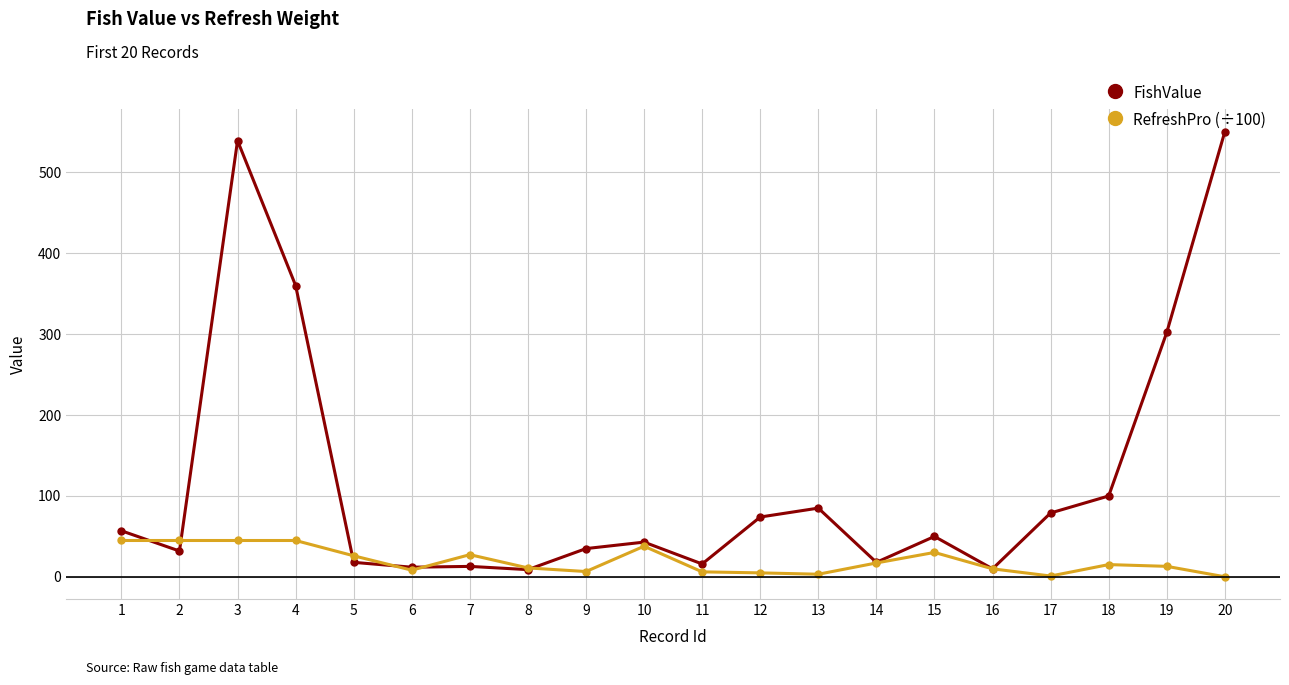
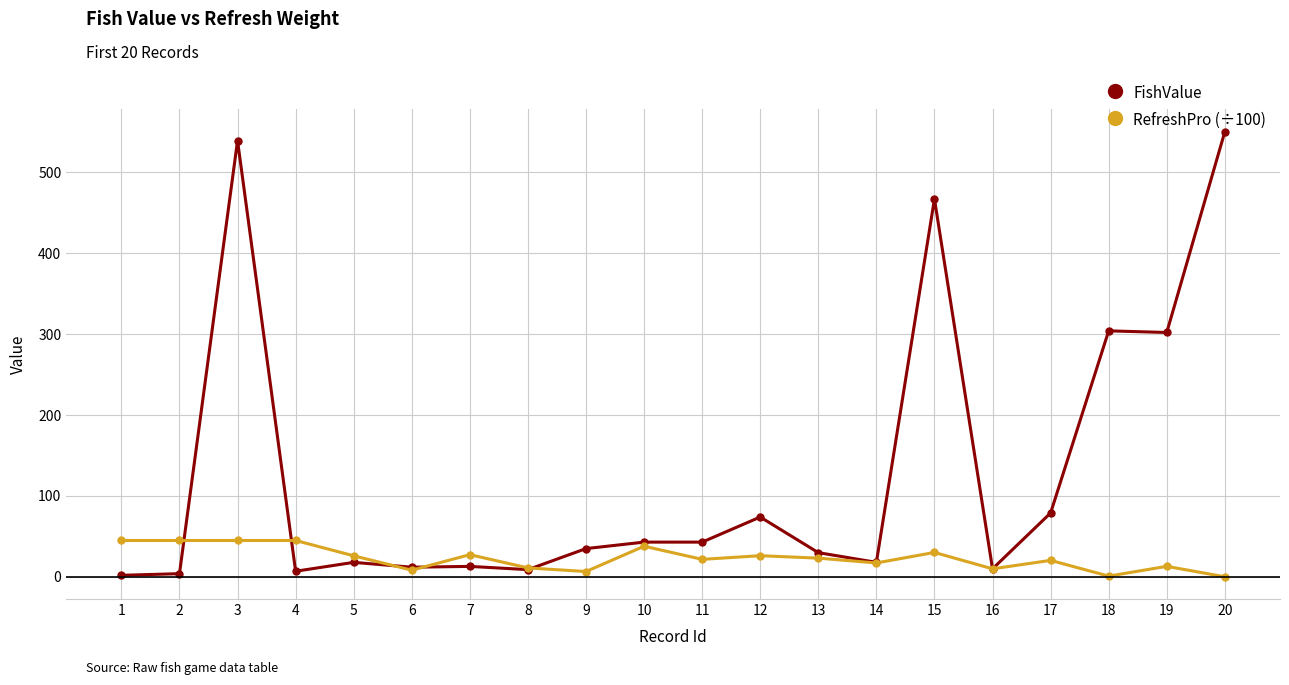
FishValue, 1: 60 -> 0
FishValue, 2: 30 -> 0
FishValue, 4: 360 -> 10
FishValue, 11: 20 -> 40
RefreshPro (÷100), 11: 10 -> 20
RefreshPro (÷100), 12: 10 -> 30
FishValue, 13: 90 -> 30
RefreshPro (÷100), 13: 0 -> 20
FishValue, 15: 50 -> 470
RefreshPro (÷100), 17: 0 -> 20
FishValue, 18: 100 -> 300
RefreshPro (÷100), 18: 20 -> 0
